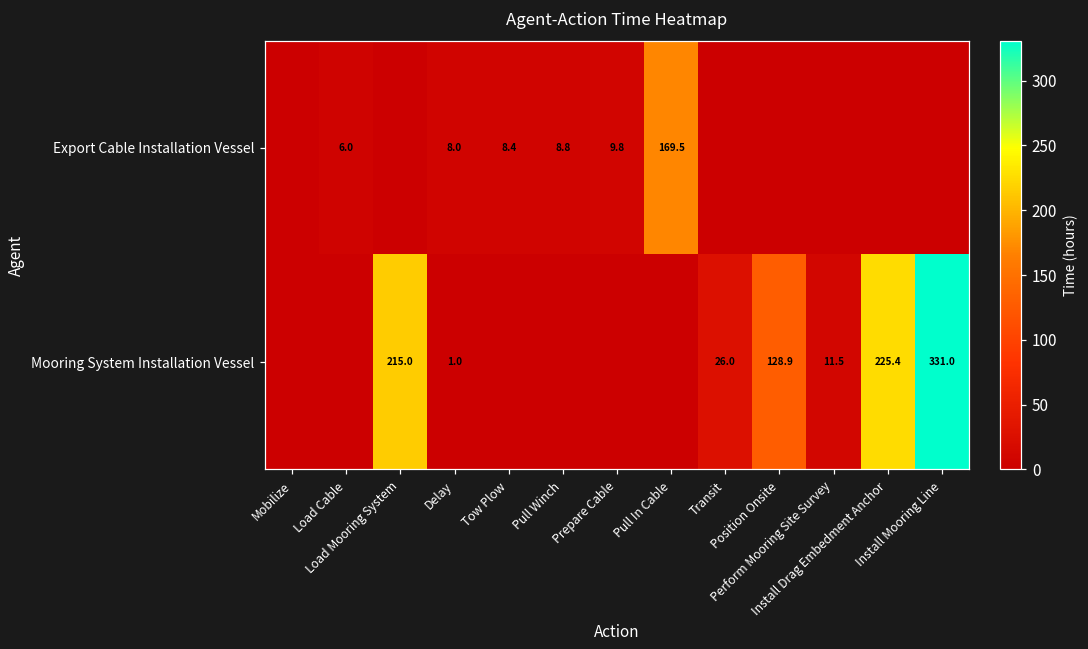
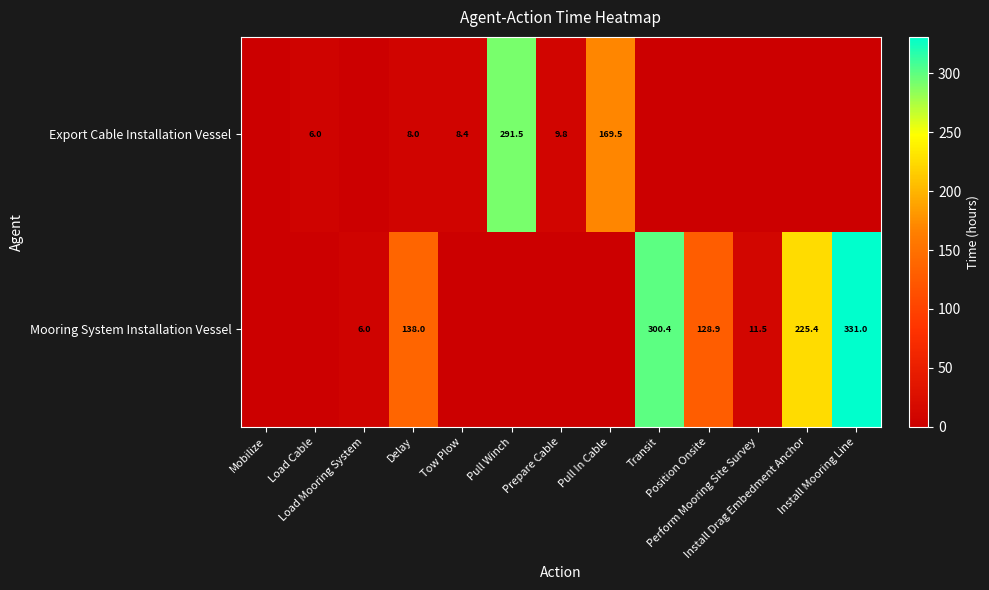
Export Cable Installation Vessel, Pull Winch: 8.8 -> 291.5
Mooring System Installation Vessel, Load Mooring System: 215.0 -> 6.0
Mooring System Installation Vessel, Delay: 1.0 -> 138.0
Mooring System Installation Vessel, Transit: 26.0 -> 300.4
